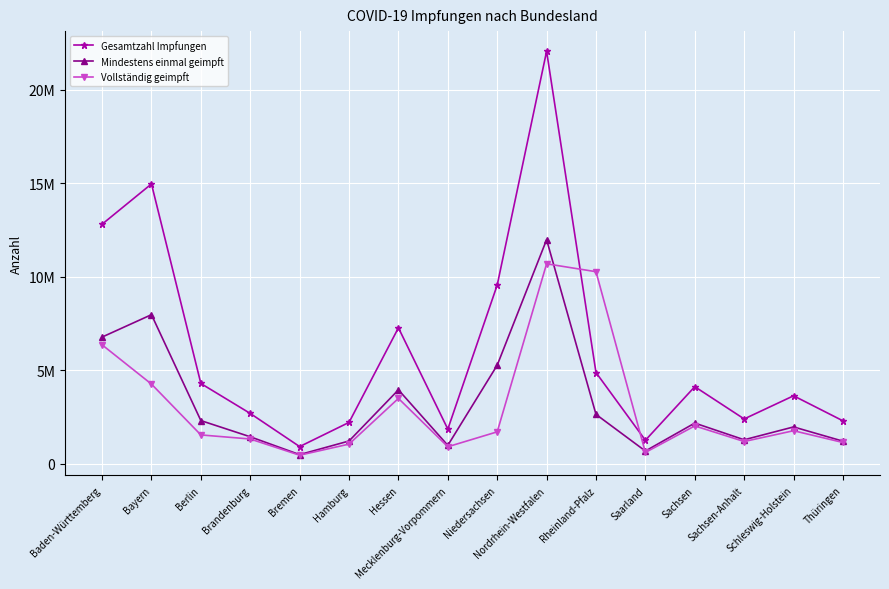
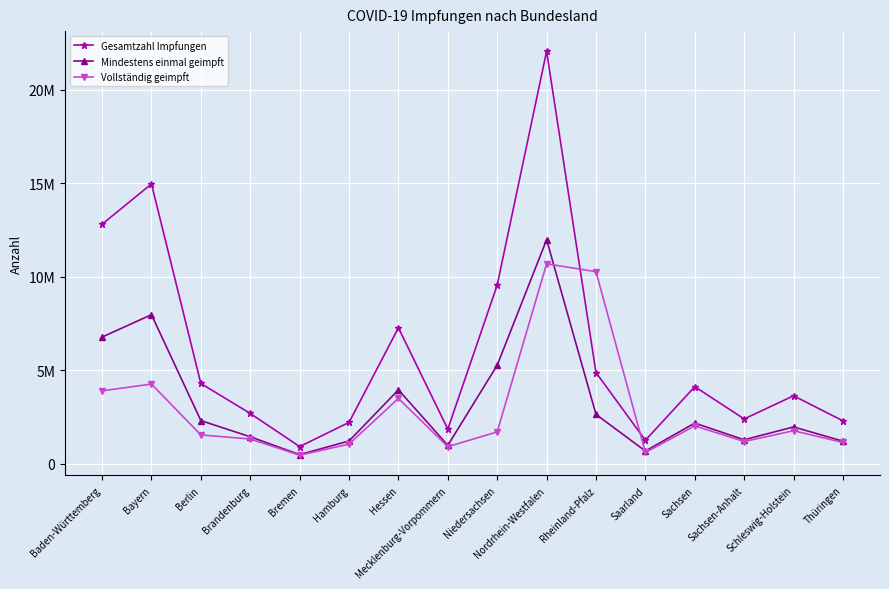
Vollständig geimpft, Baden-Württemberg: 6400000 -> 3900000
